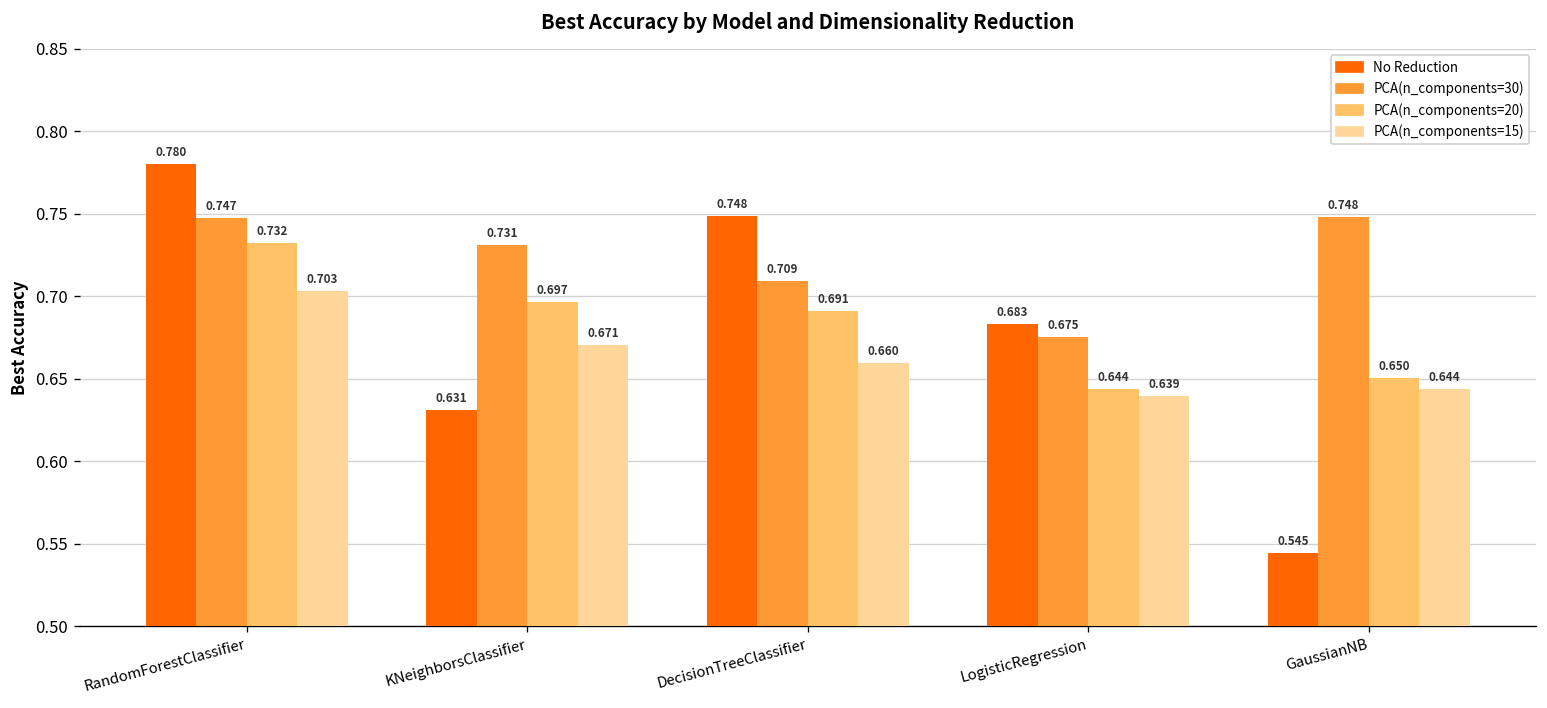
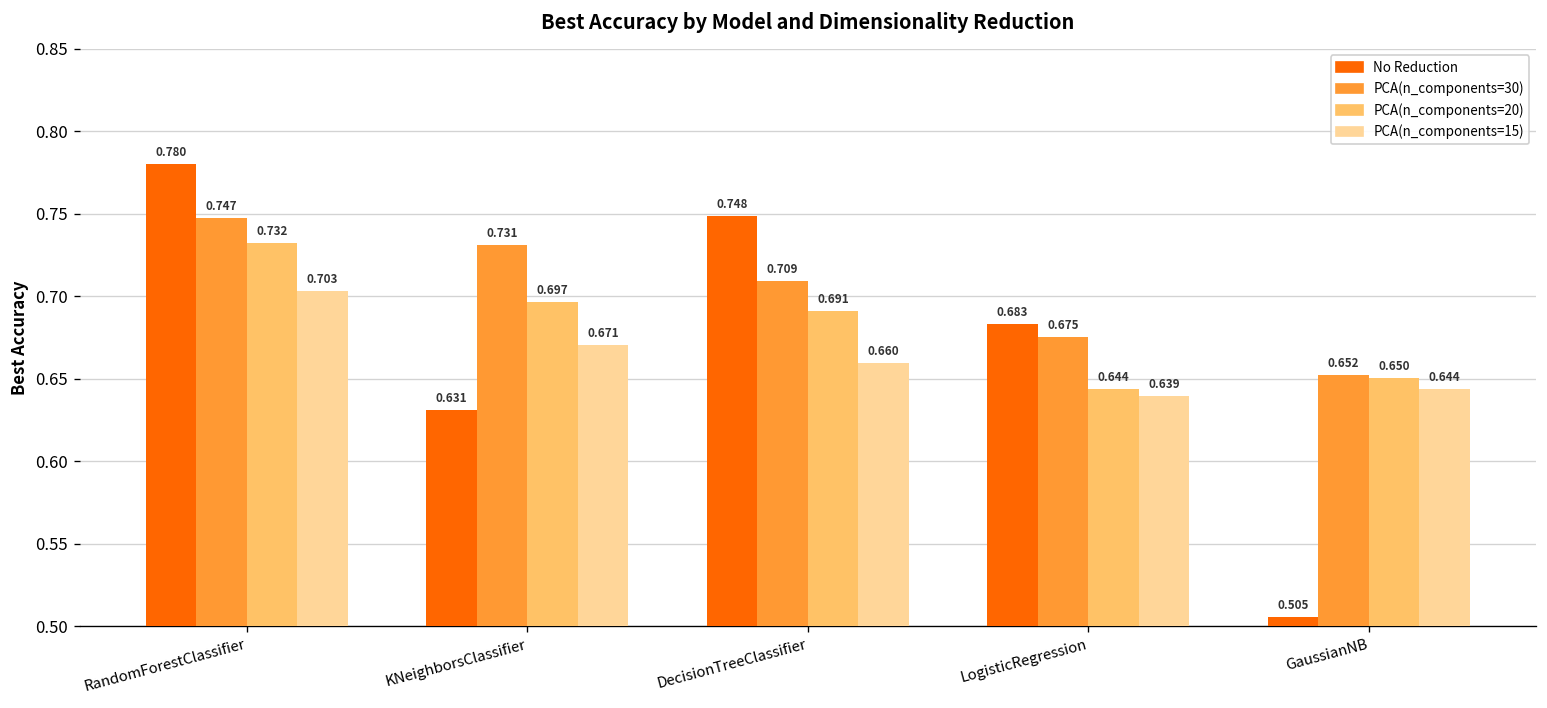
No Reduction, GaussianNB: 0.545 -> 0.505
PCA(n_components=30), GaussianNB: 0.748 -> 0.652
